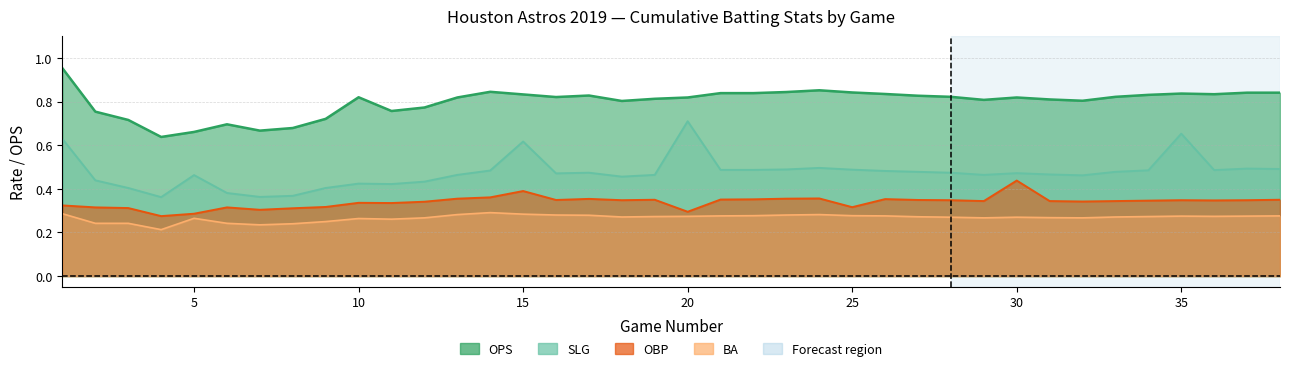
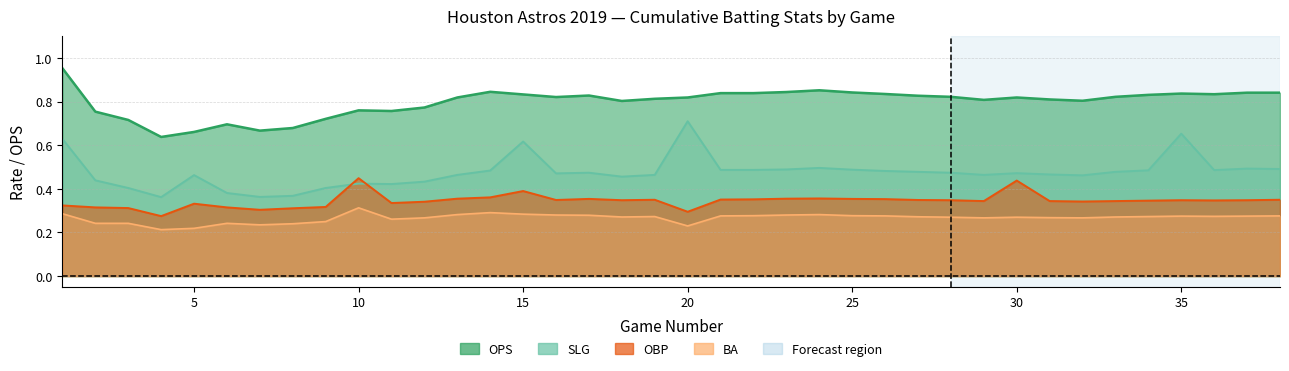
OBP, 5: 0.29 -> 0.33
BA, 5: 0.27 -> 0.22
OPS, 10: 0.82 -> 0.76
OBP, 10: 0.34 -> 0.45
BA, 10: 0.26 -> 0.31
BA, 20: 0.27 -> 0.23
OBP, 25: 0.32 -> 0.35
